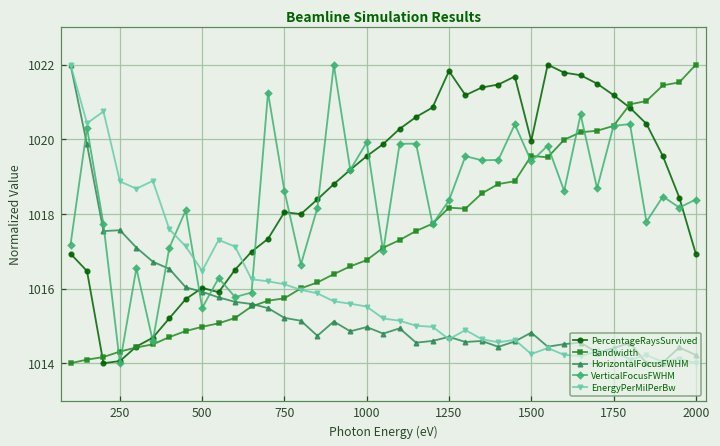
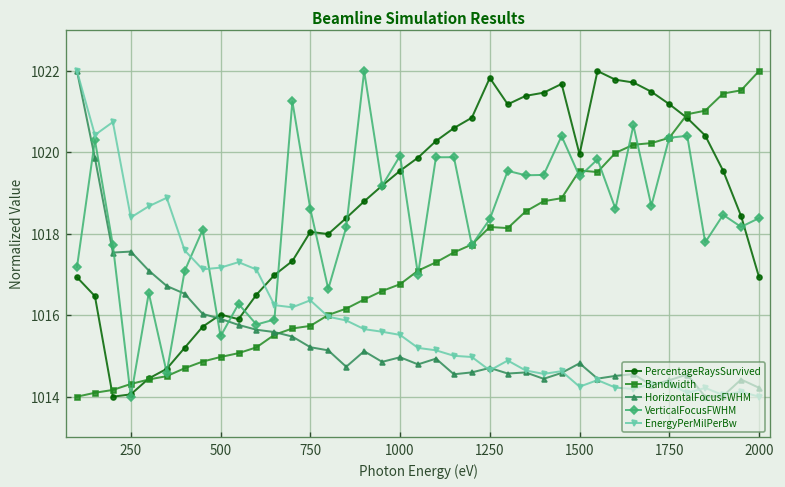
EnergyPerMilPerBw, 250: 1018.9 -> 1018.4
EnergyPerMilPerBw, 500: 1016.5 -> 1017.2
EnergyPerMilPerBw, 750: 1016.1 -> 1016.4
